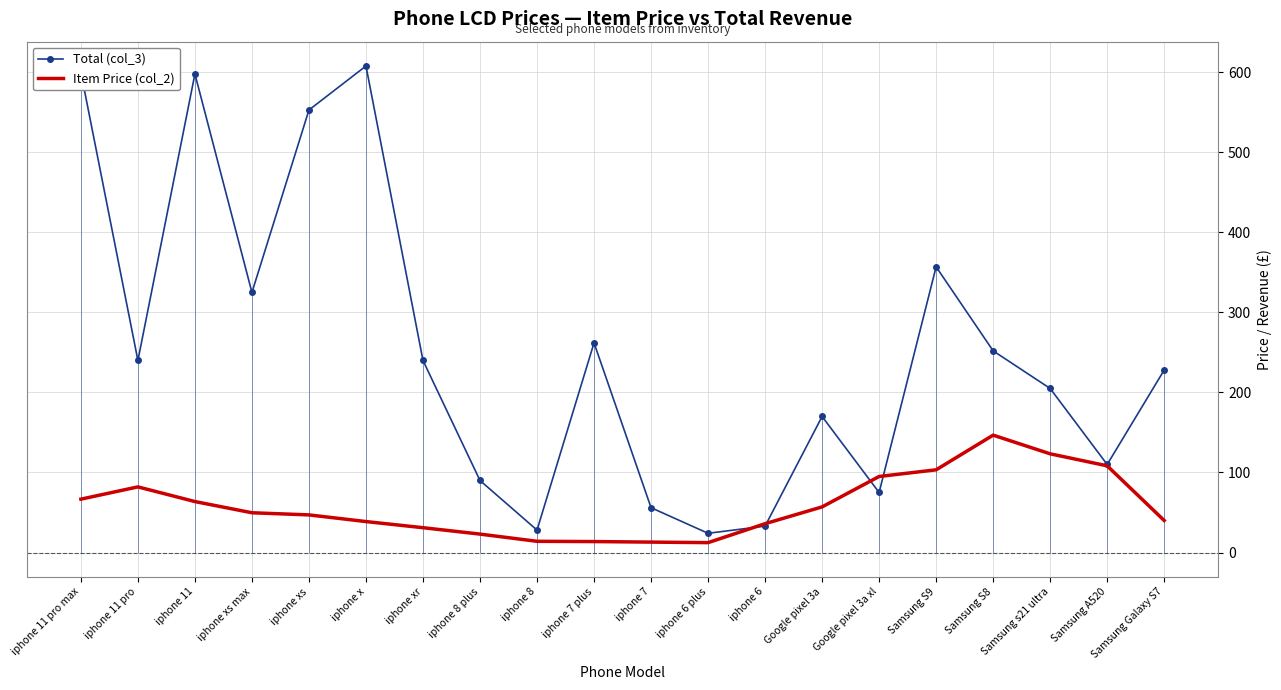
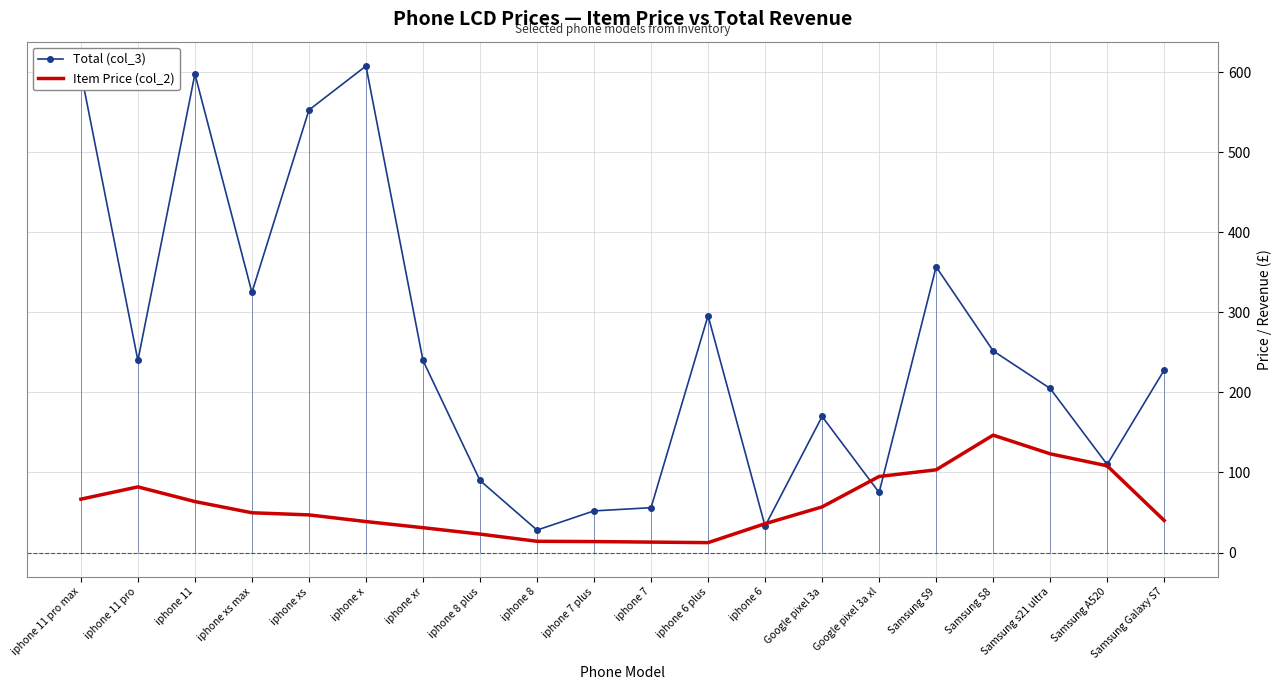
Total (col_3), iphone 7 plus: 260 -> 50
Total (col_3), iphone 6 plus: 20 -> 300
